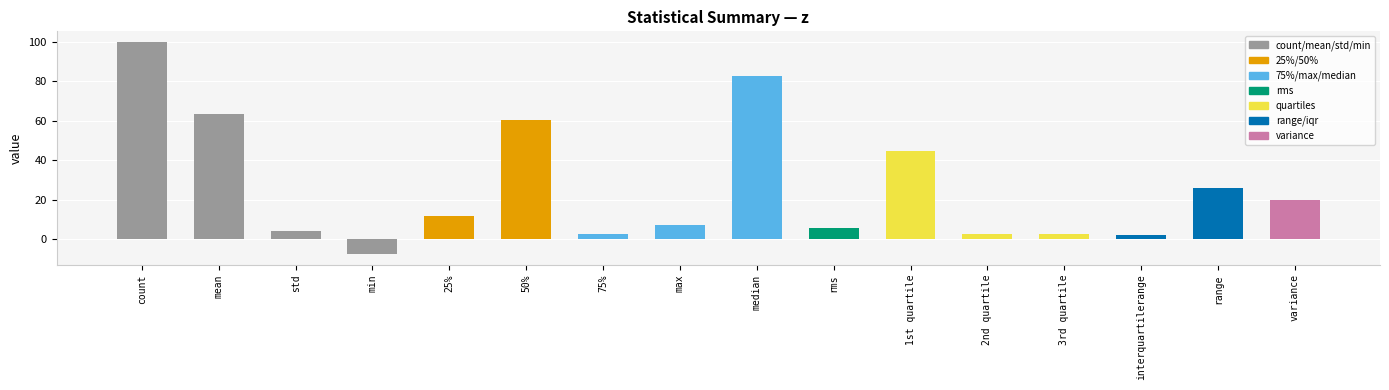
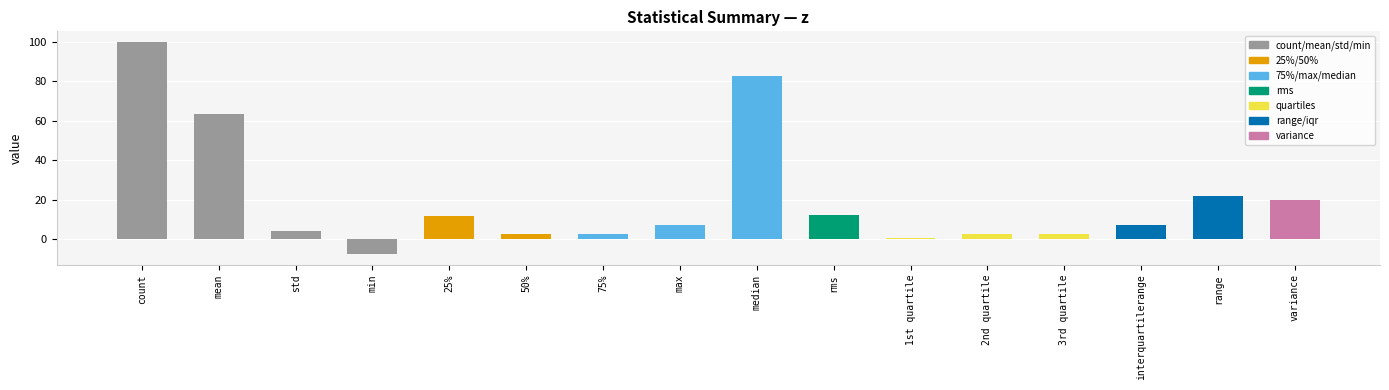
50%: 60 -> 3
rms: 6 -> 12
1st quartile: 45 -> 1
interquartilerange: 2 -> 7
range: 26 -> 22
